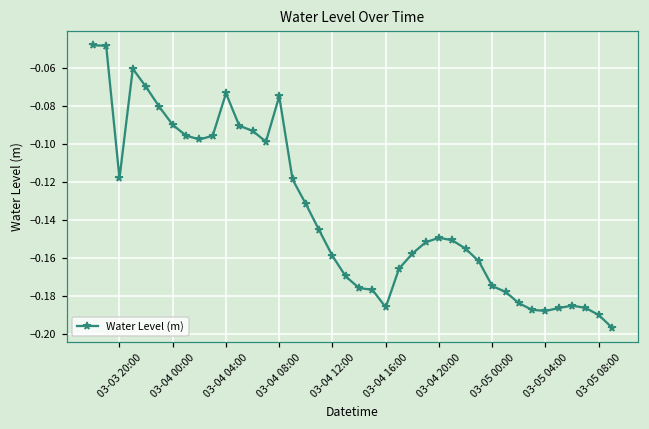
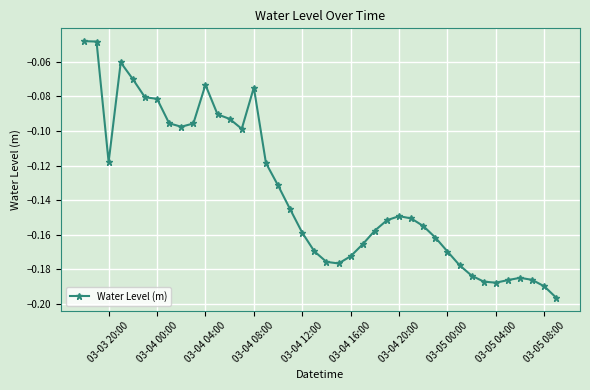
03-04 00:00: -0.090 -> -0.081
03-04 16:00: -0.186 -> -0.172
03-05 00:00: -0.175 -> -0.170
